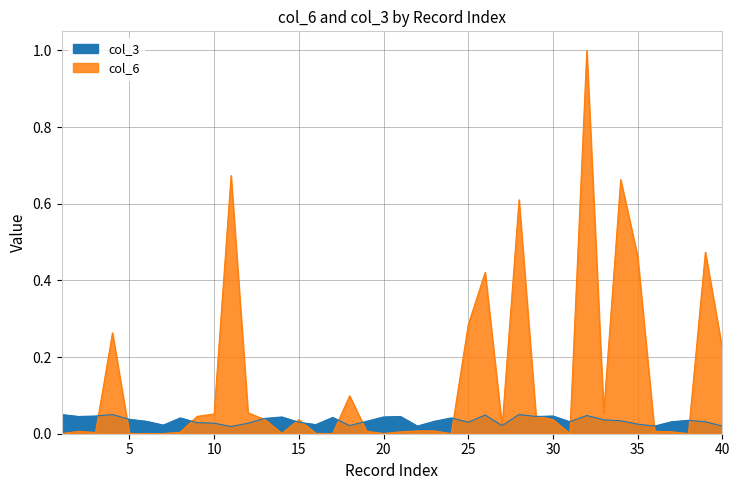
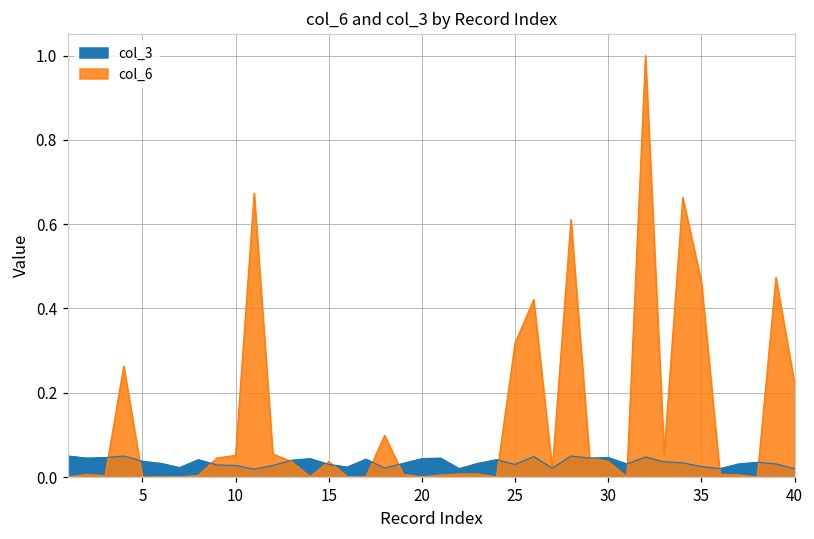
col_6, 25: 0.28 -> 0.32
